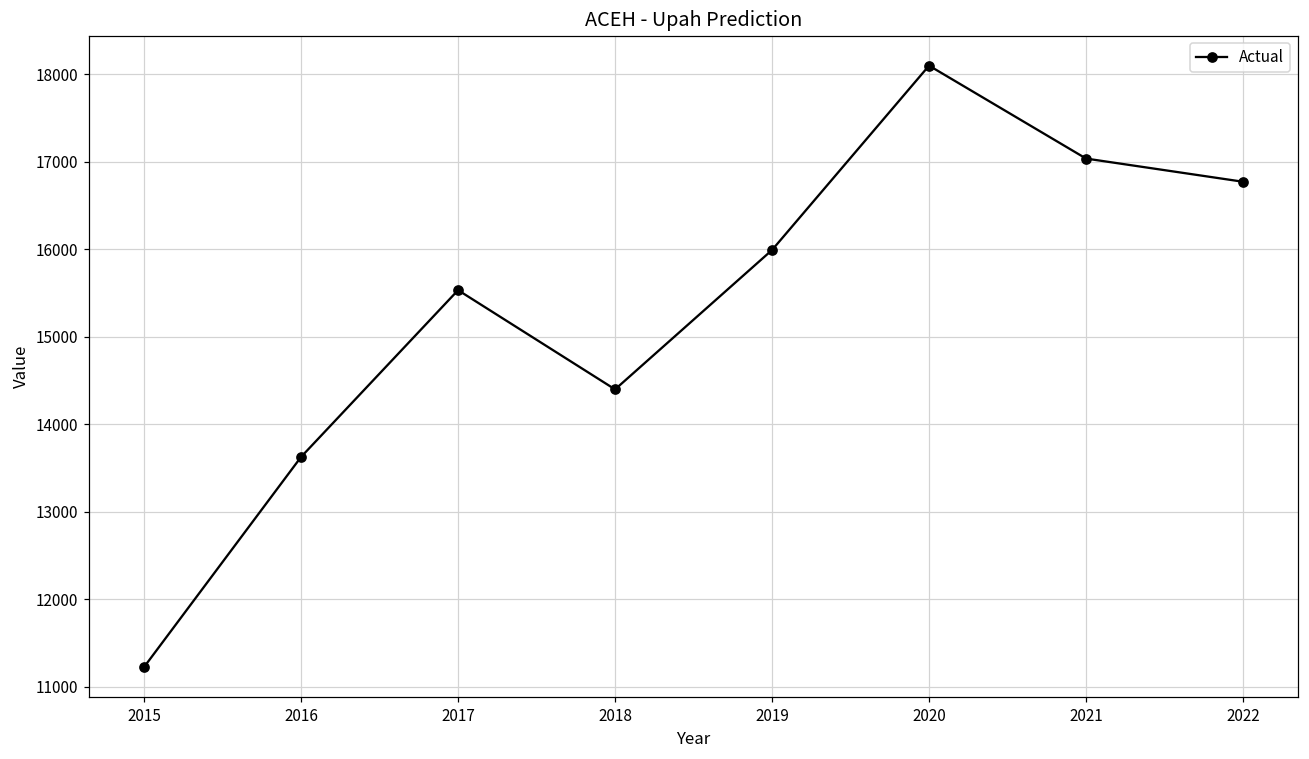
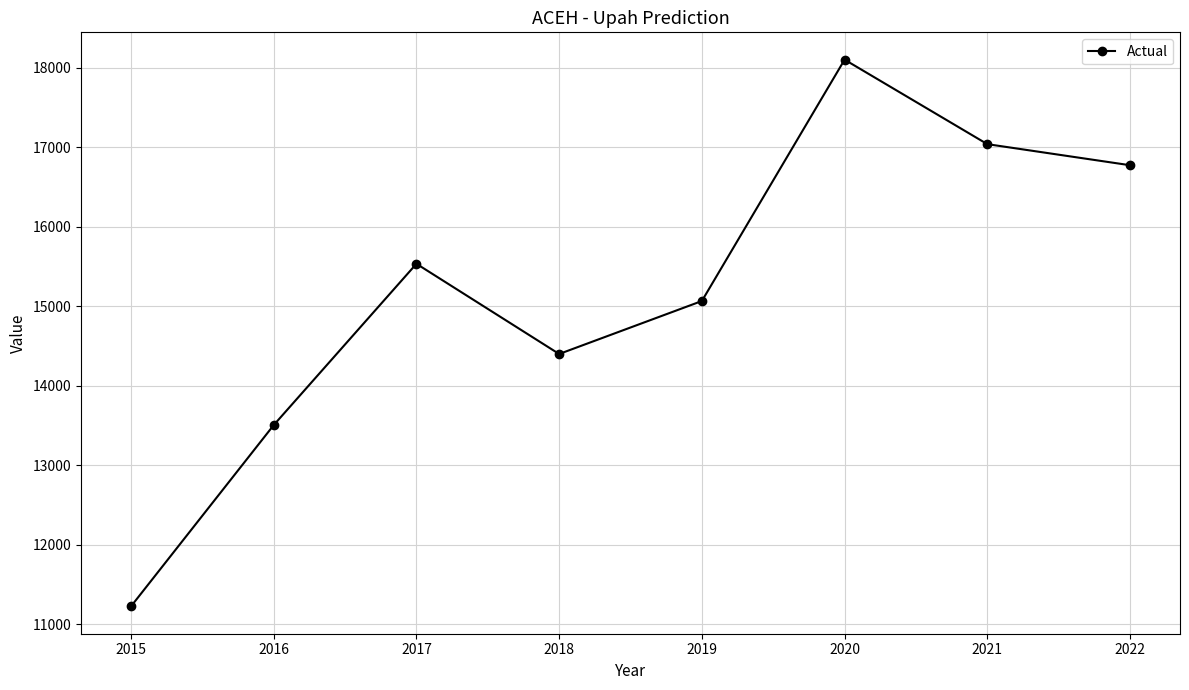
2016: 13600 -> 13500
2019: 16000 -> 15100
